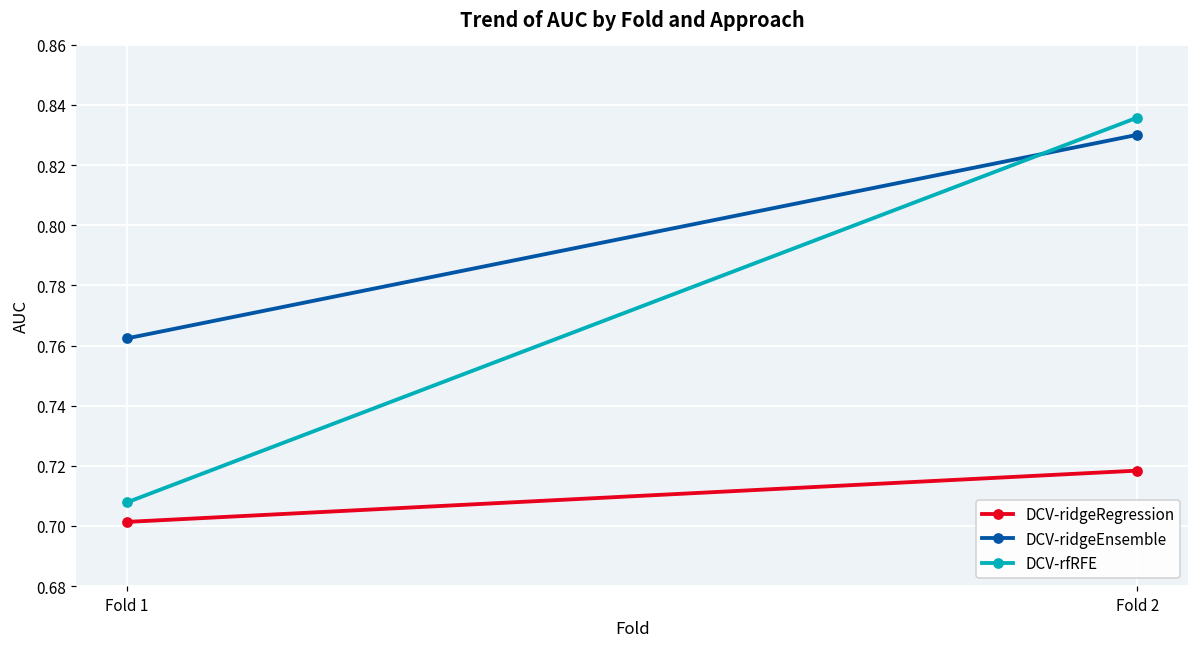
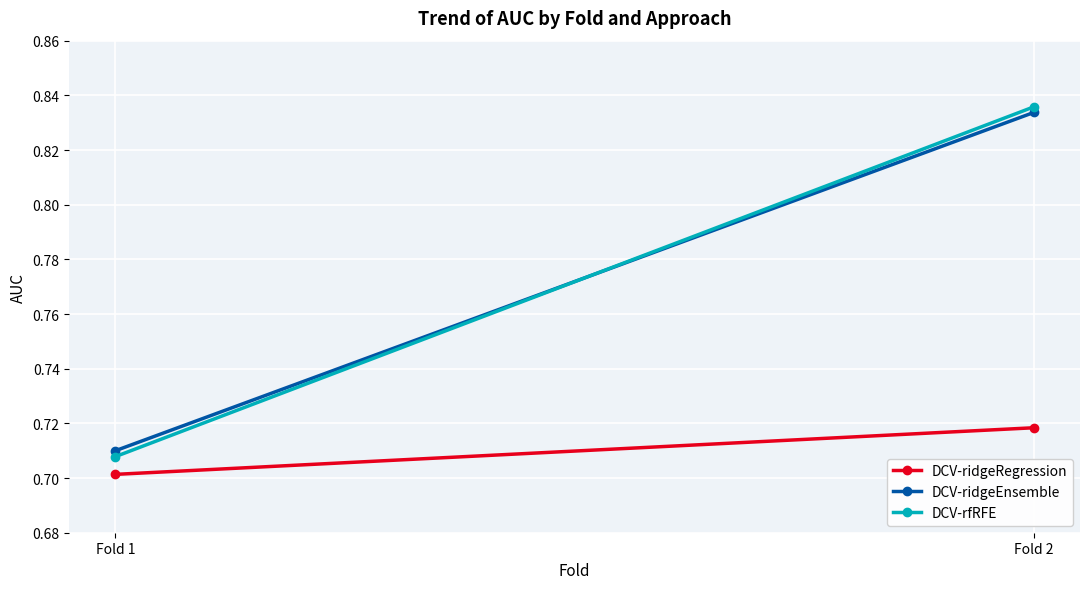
DCV-ridgeEnsemble, Fold 1: 0.762 -> 0.710
DCV-ridgeEnsemble, Fold 2: 0.830 -> 0.834
